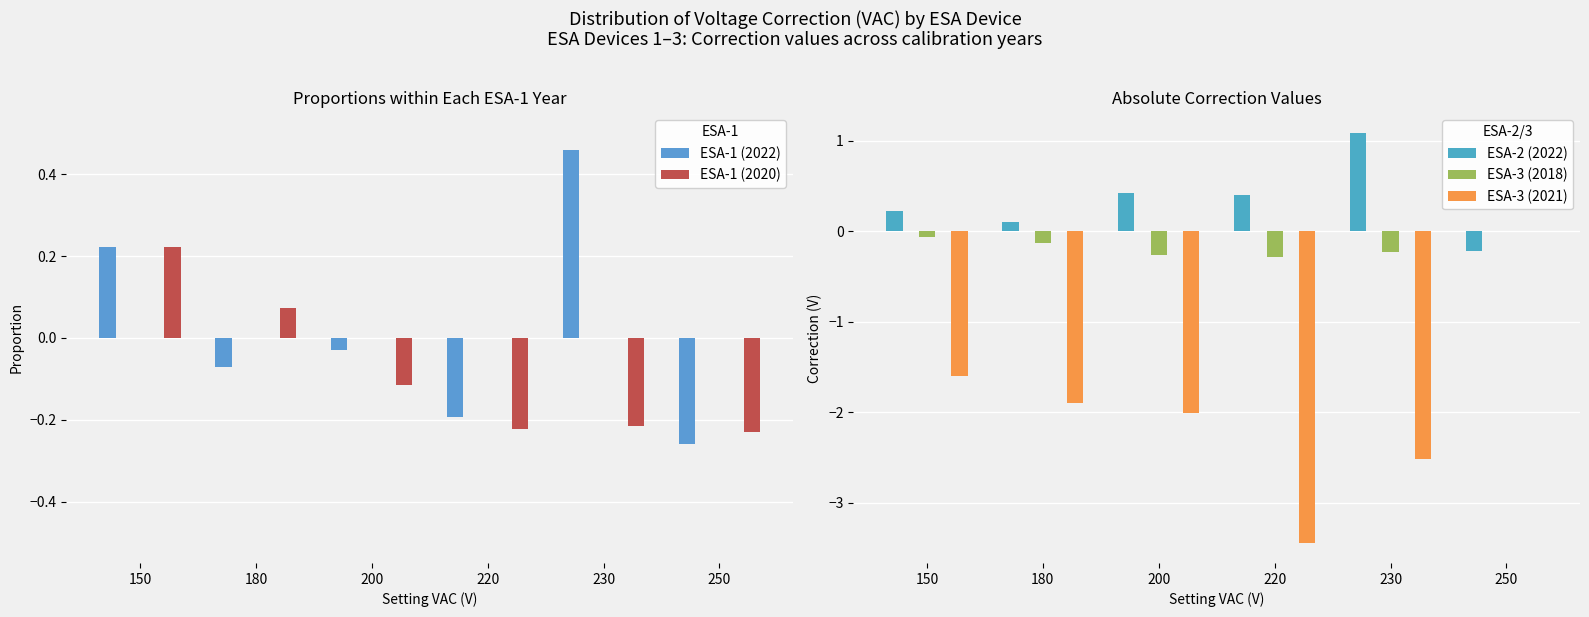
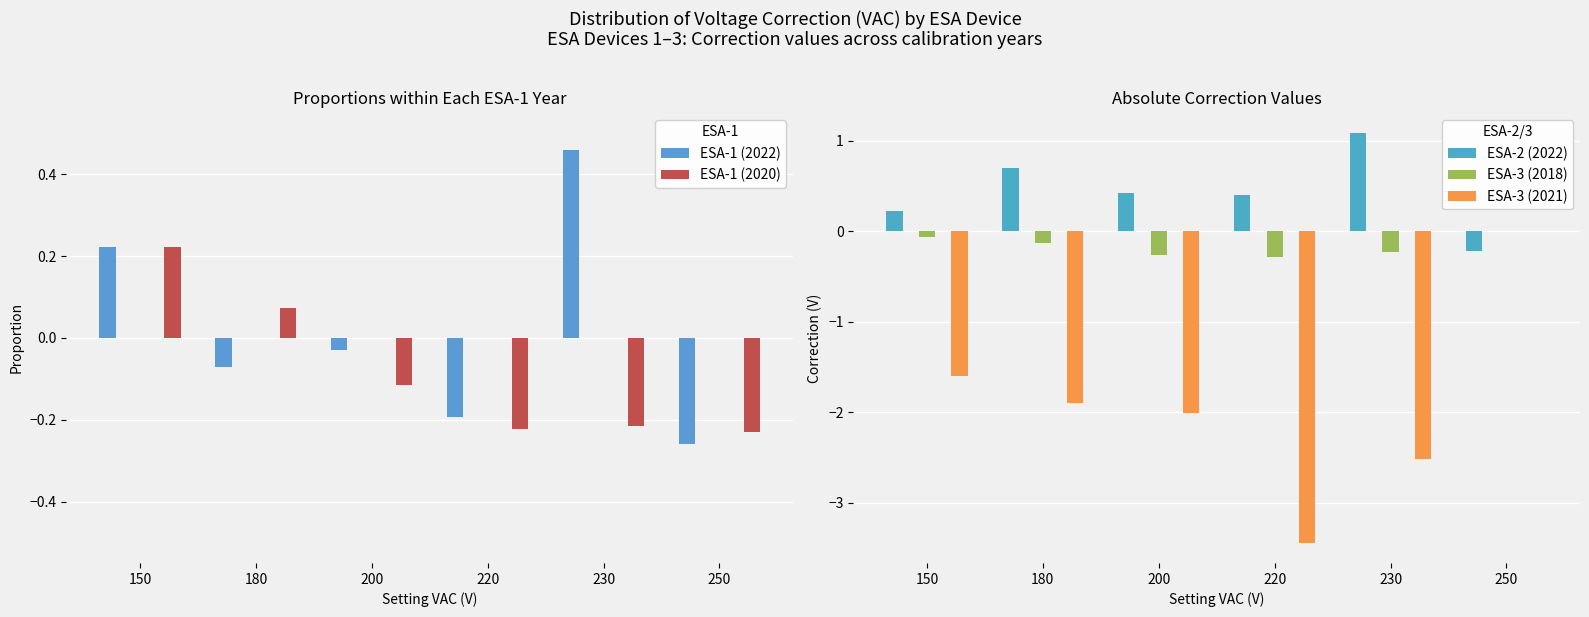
Absolute Correction Values, ESA-2 (2022), 180: 0.1 -> 0.7
